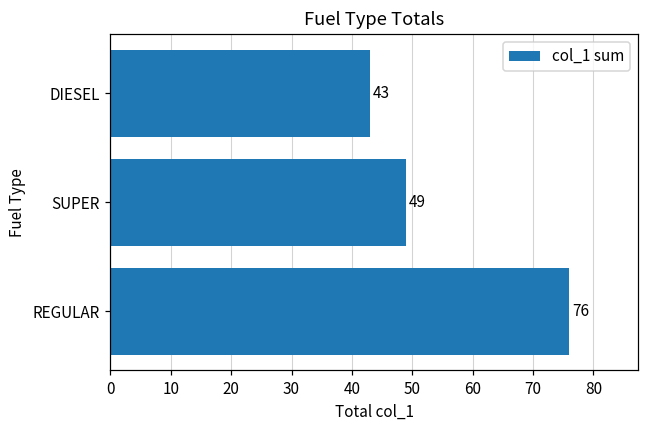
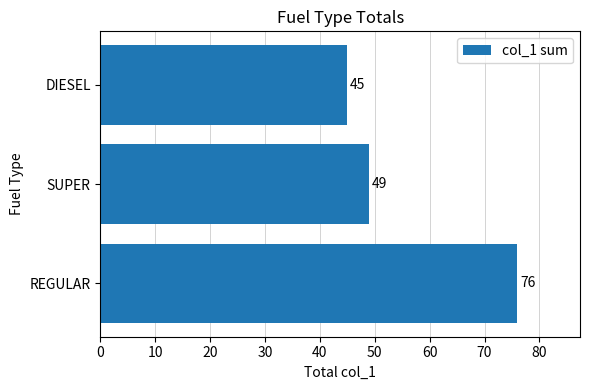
DIESEL: 43 -> 45
